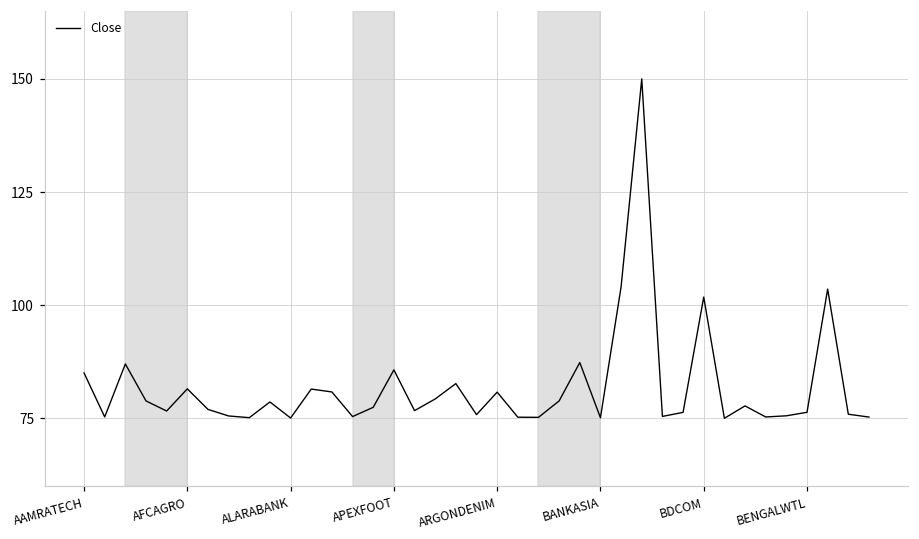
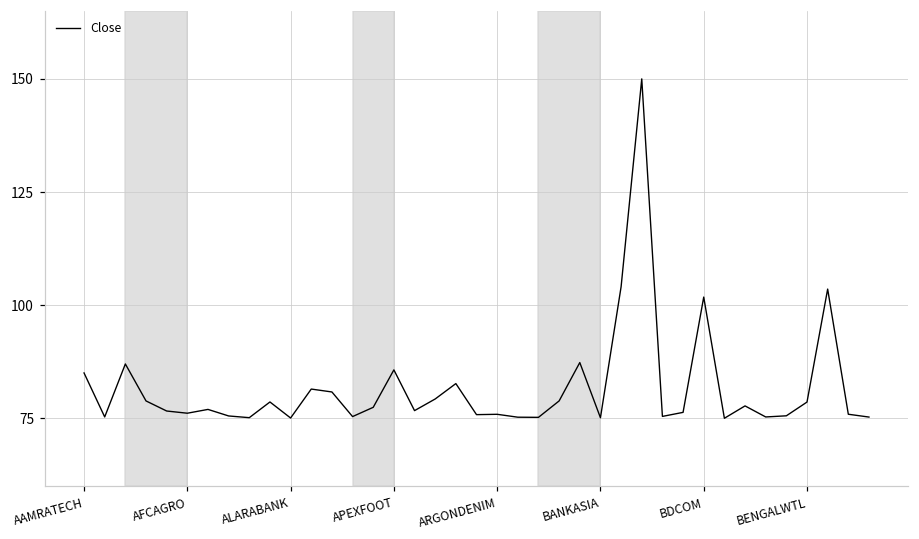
AFCAGRO: 82 -> 76
ARGONDENIM: 81 -> 76
BENGALWTL: 76 -> 79
